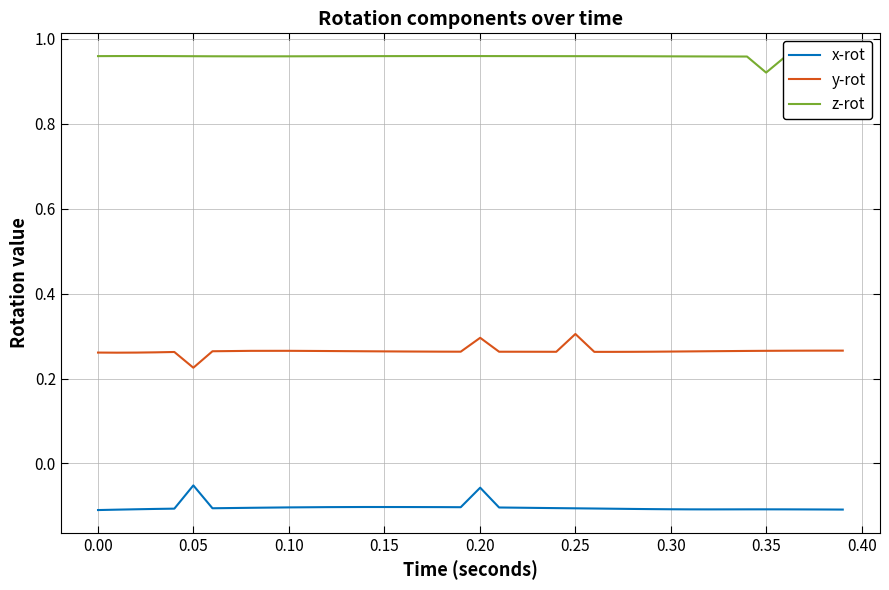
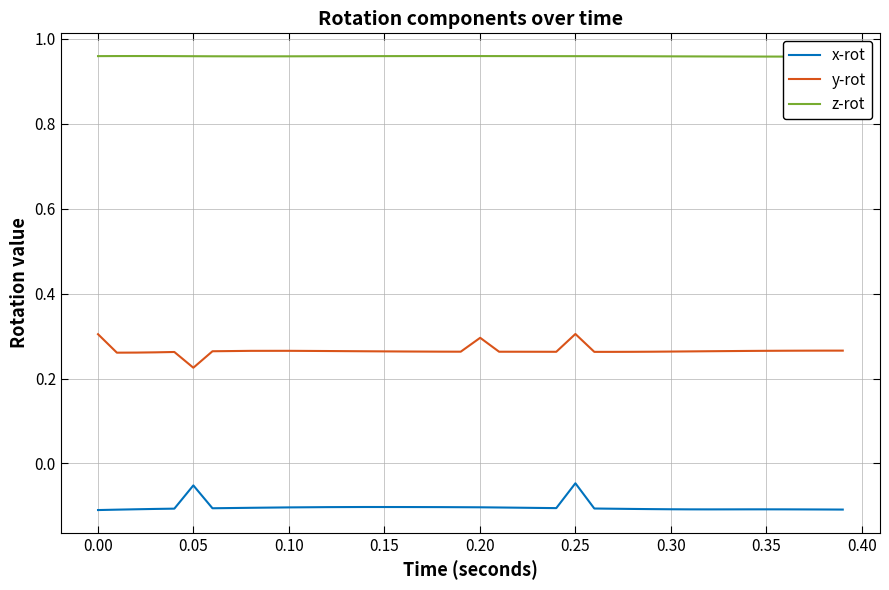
y-rot, 0.00: 0.26 -> 0.30
x-rot, 0.20: -0.06 -> -0.10
x-rot, 0.25: -0.11 -> -0.05
z-rot, 0.35: 0.92 -> 0.96
